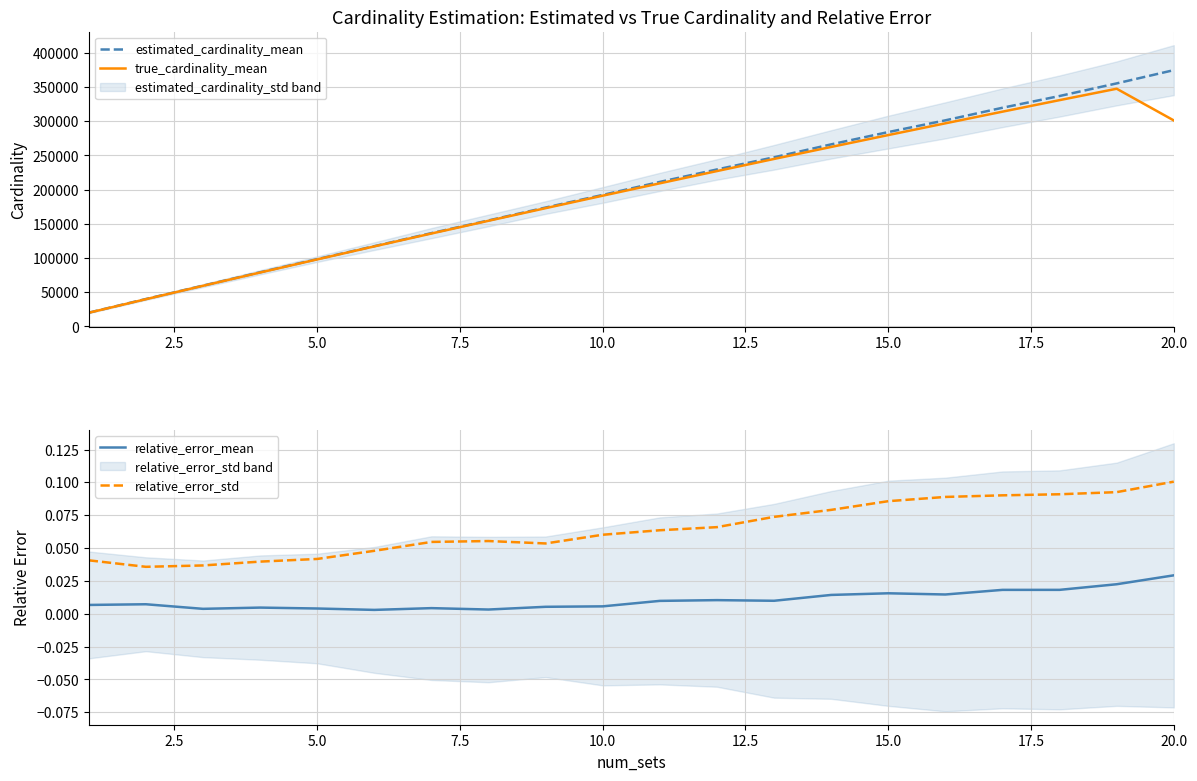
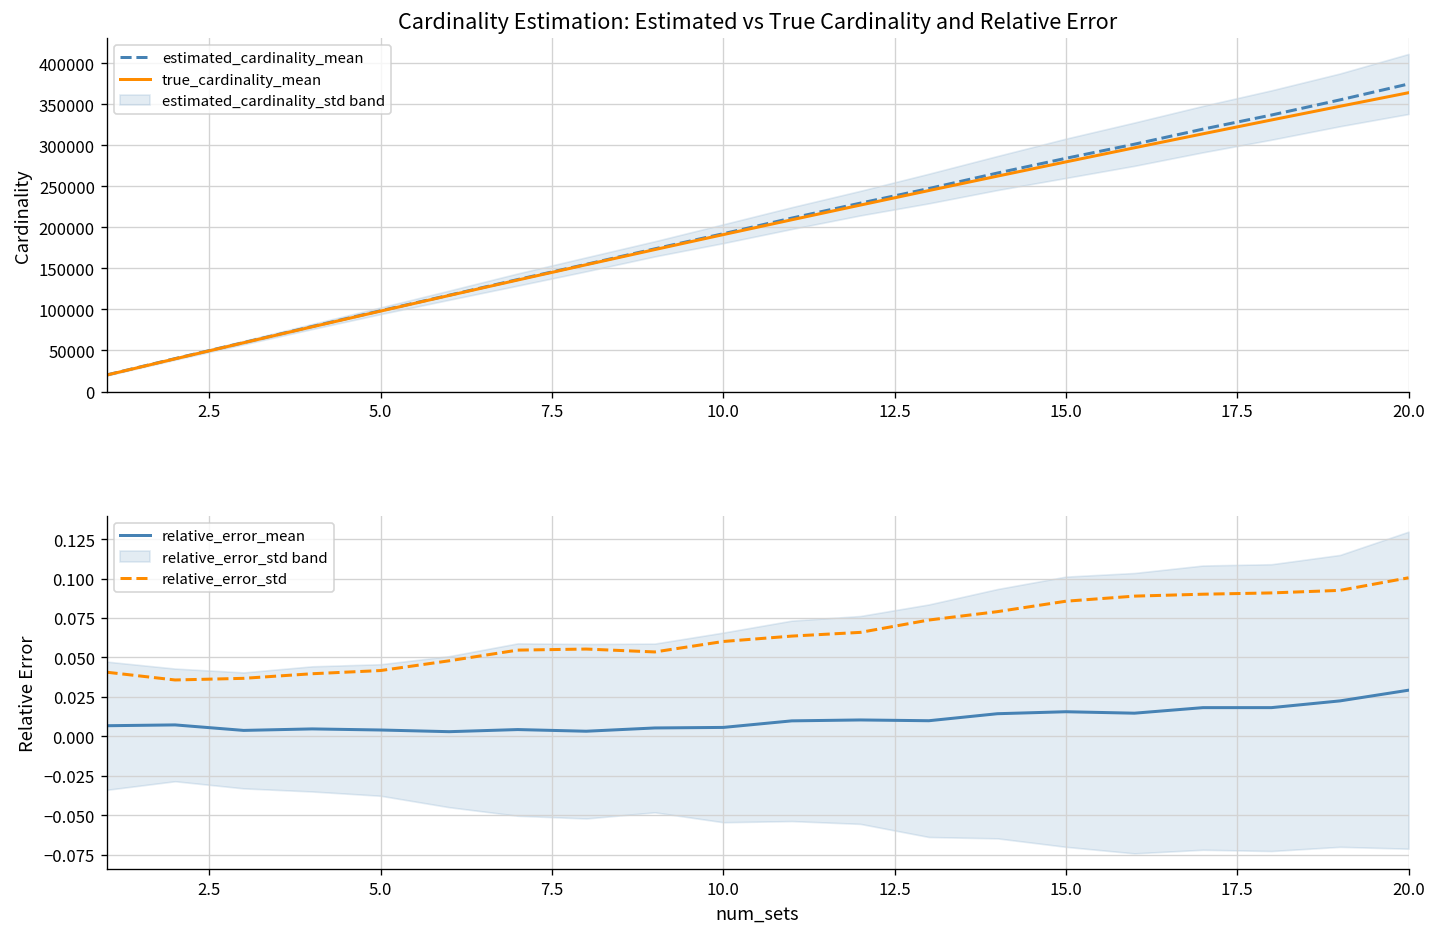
Cardinality Estimation: Estimated vs True Cardinality and Relative Error, true_cardinality_mean, 20.0: 300000 -> 360000
